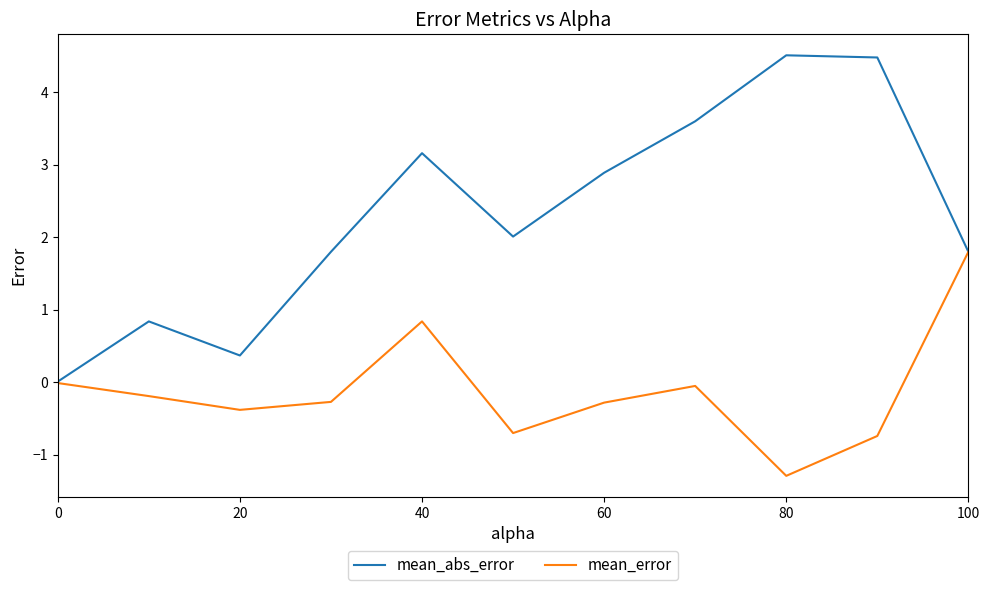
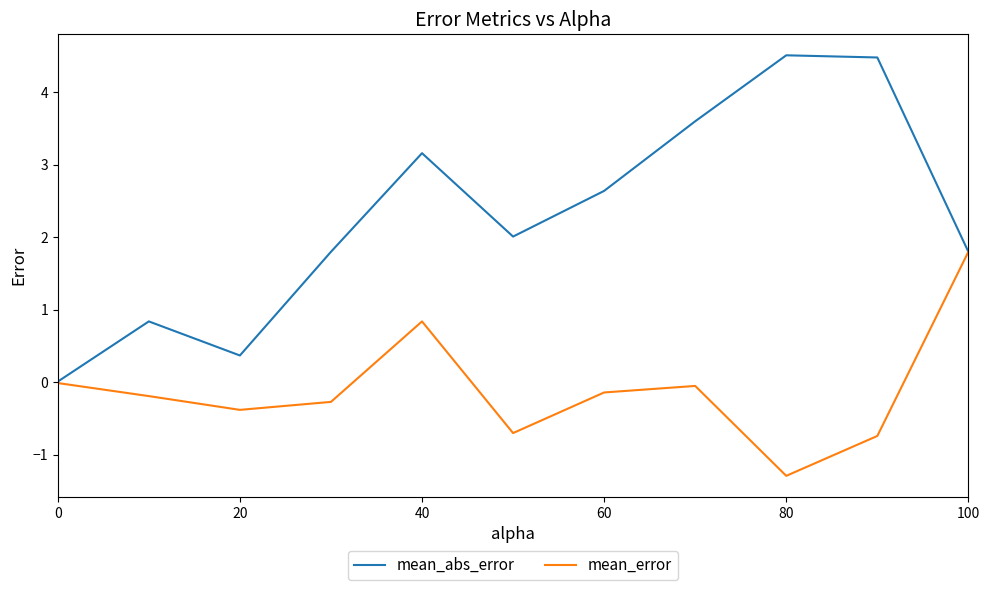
mean_abs_error, 60: 2.9 -> 2.6
mean_error, 60: -0.3 -> -0.1
